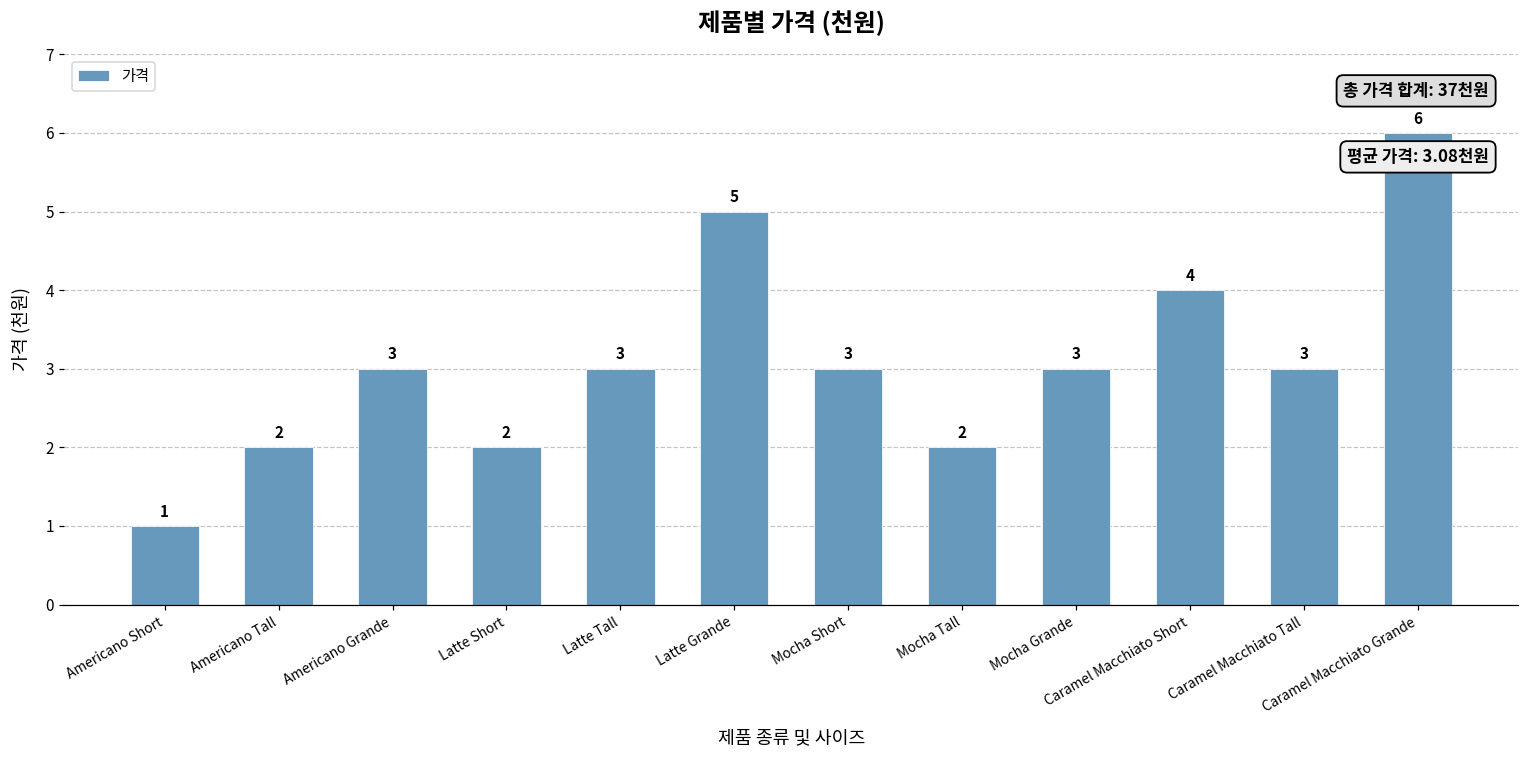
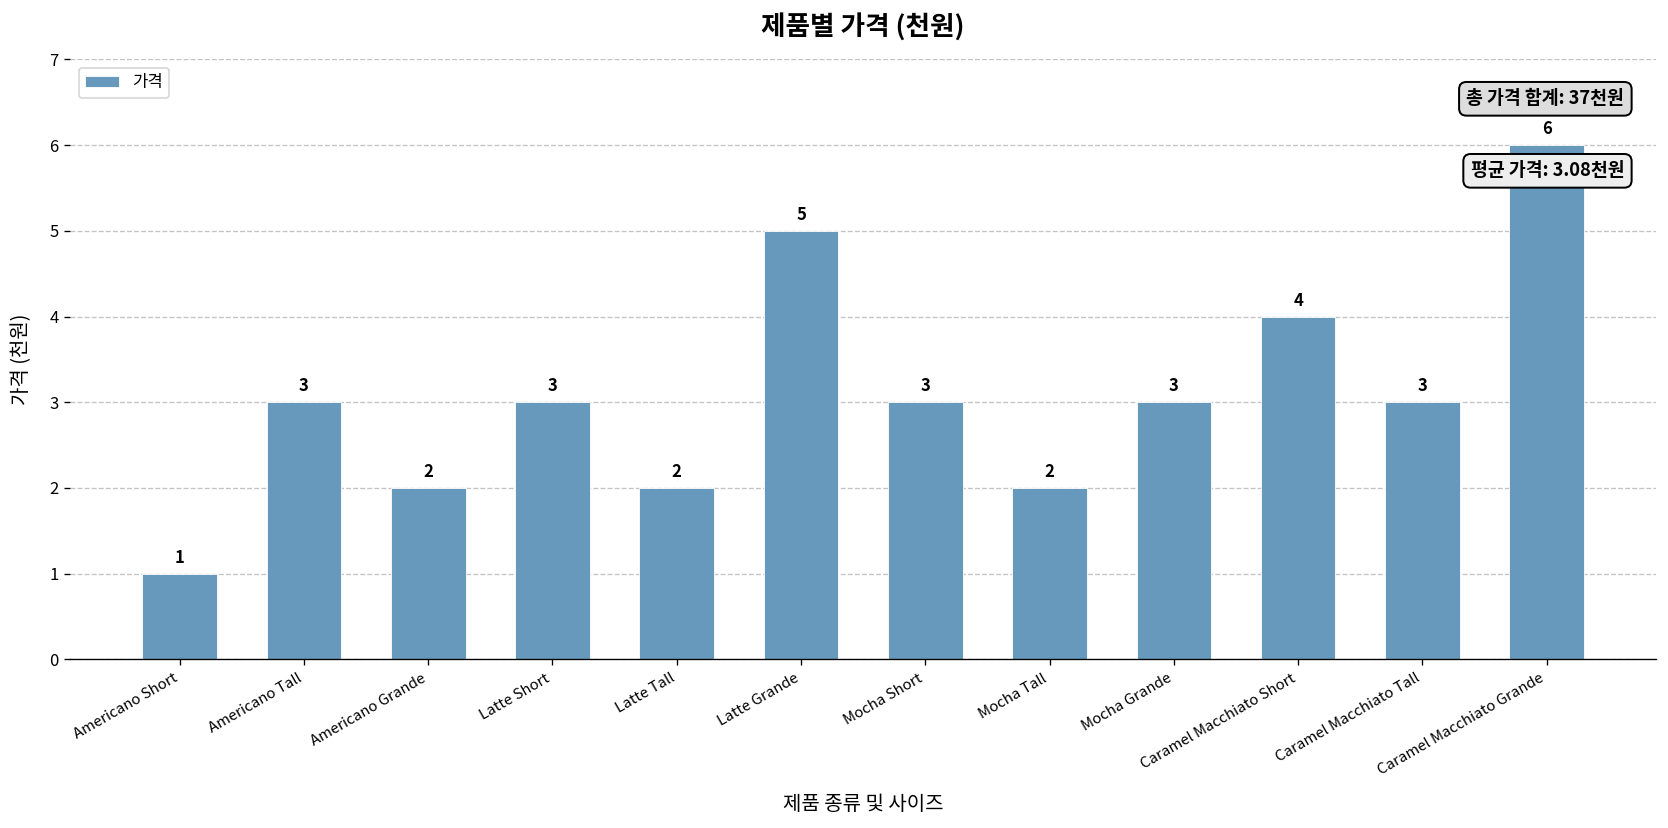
Americano Tall: 2 -> 3
Americano Grande: 3 -> 2
Latte Short: 2 -> 3
Latte Tall: 3 -> 2
